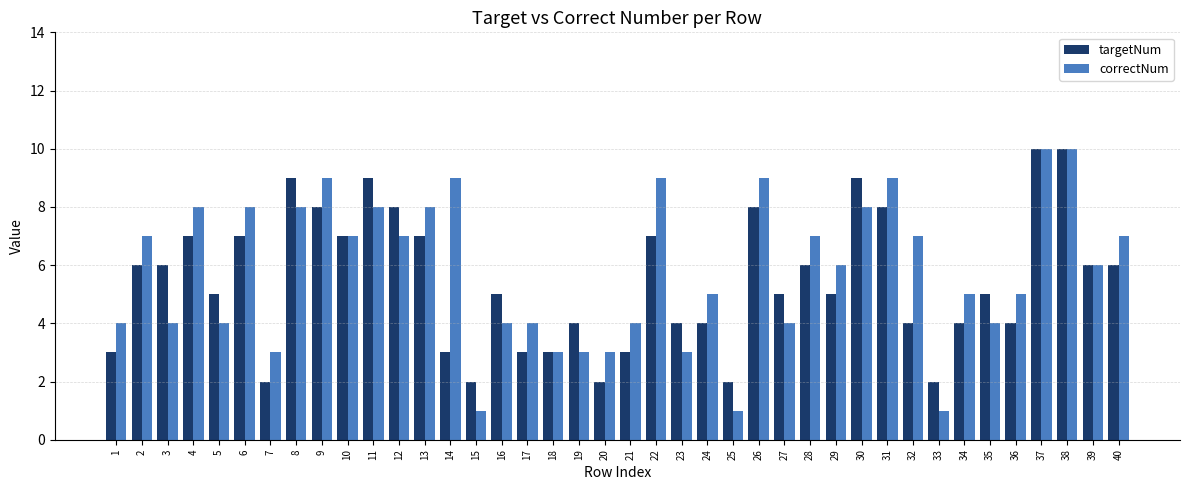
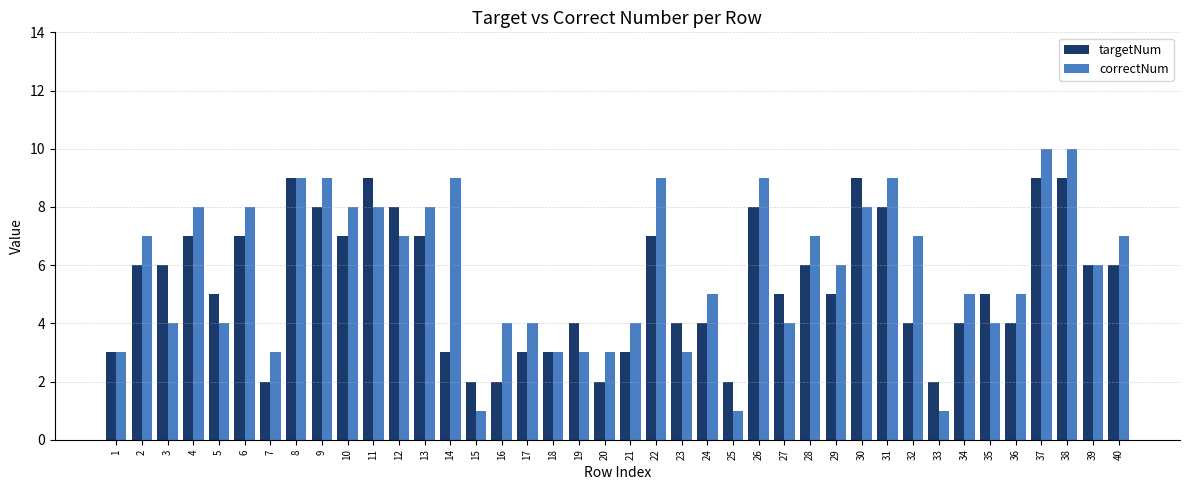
correctNum, 1: 4 -> 3
correctNum, 8: 8 -> 9
correctNum, 10: 7 -> 8
targetNum, 16: 5 -> 2
targetNum, 37: 10 -> 9
targetNum, 38: 10 -> 9
